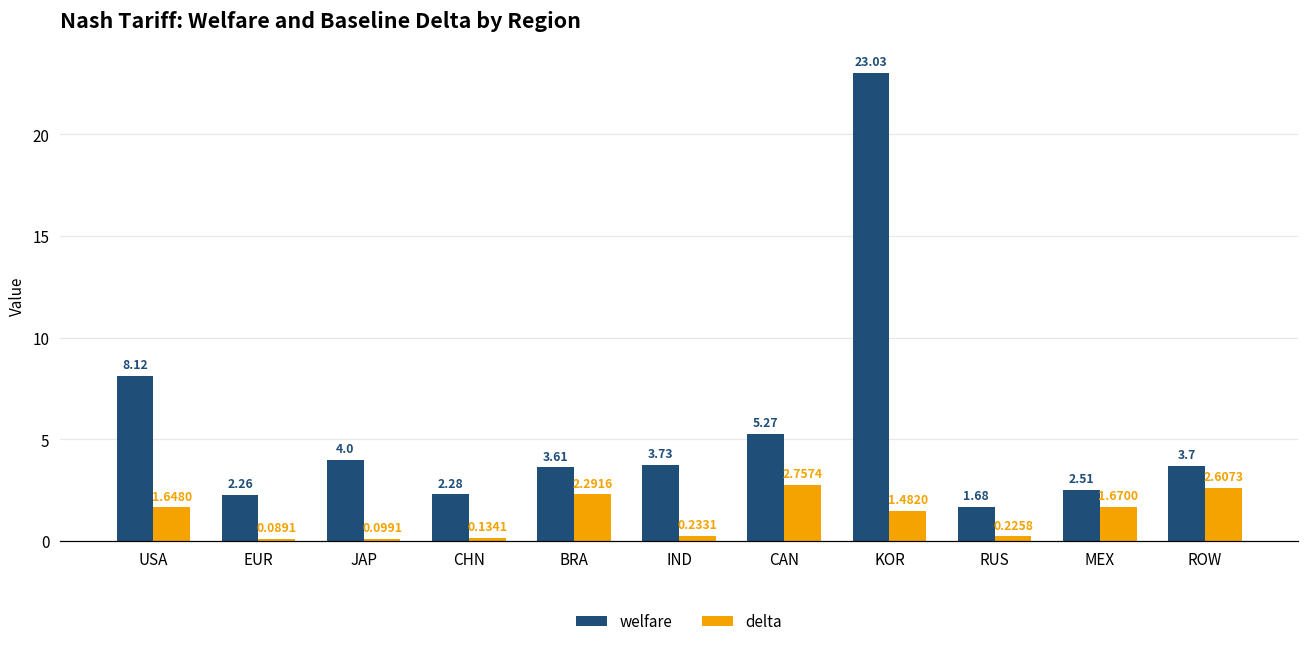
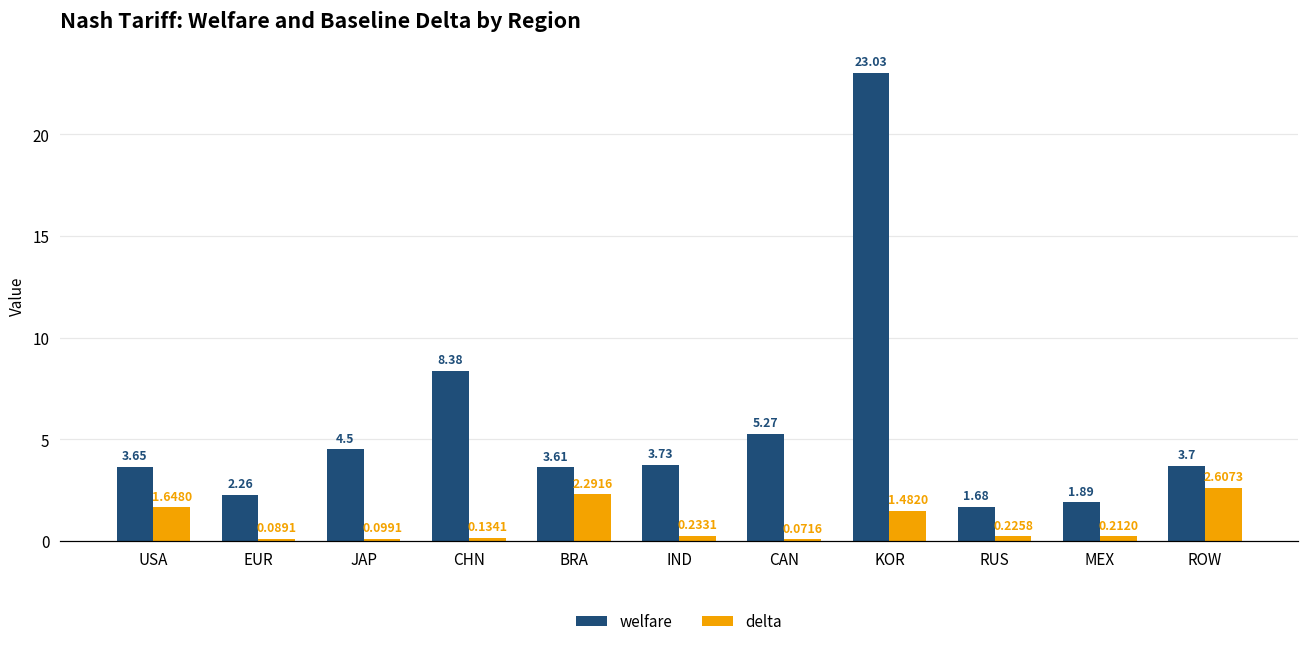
welfare, USA: 8.12 -> 3.65
welfare, JAP: 4.0 -> 4.5
welfare, CHN: 2.28 -> 8.38
delta, CAN: 2.7574 -> 0.0716
welfare, MEX: 2.51 -> 1.89
delta, MEX: 1.6700 -> 0.2120
